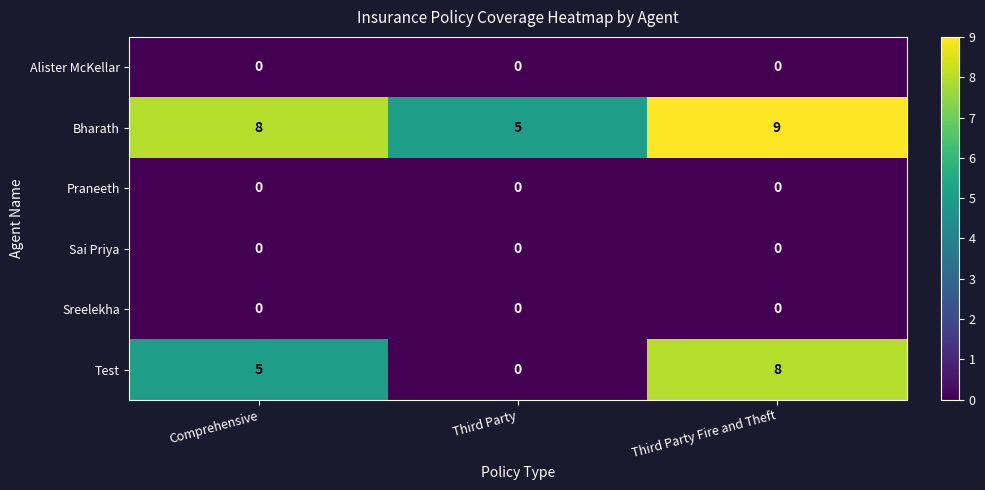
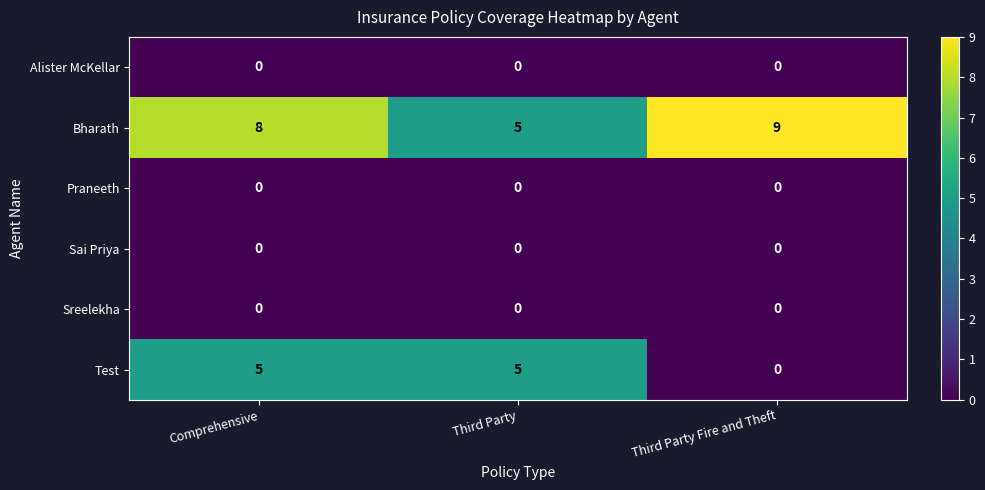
Test, Third Party: 0 -> 5
Test, Third Party Fire and Theft: 8 -> 0
